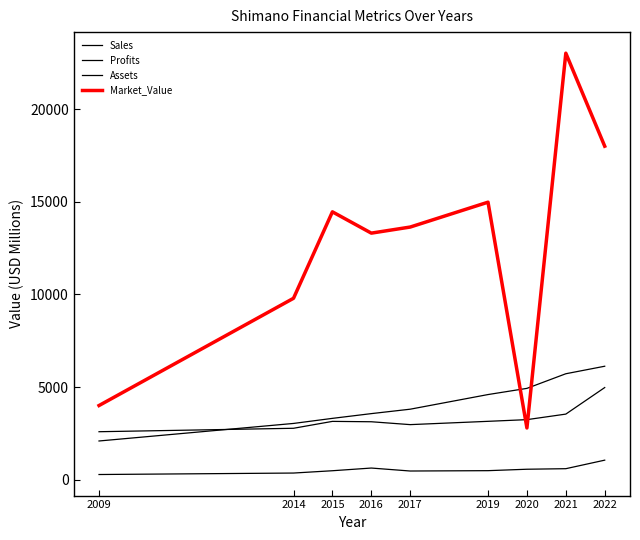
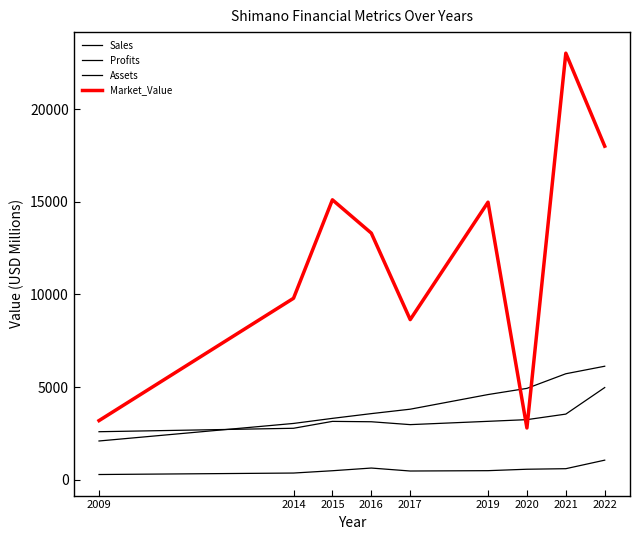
Market_Value, 2009: 4000 -> 3200
Market_Value, 2015: 14500 -> 15100
Market_Value, 2017: 13600 -> 8600
